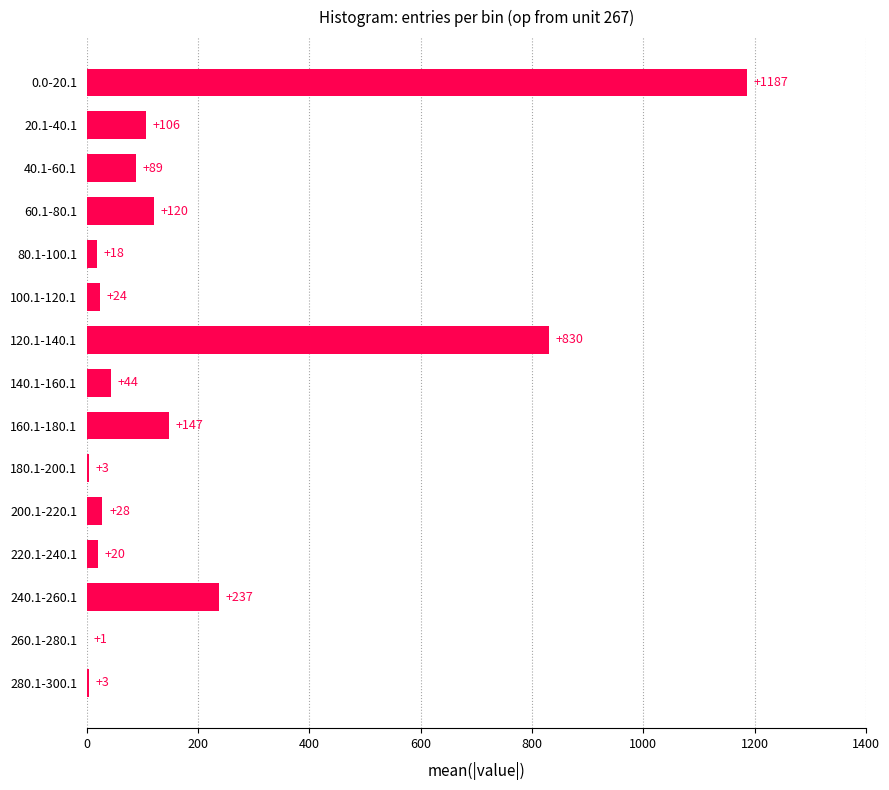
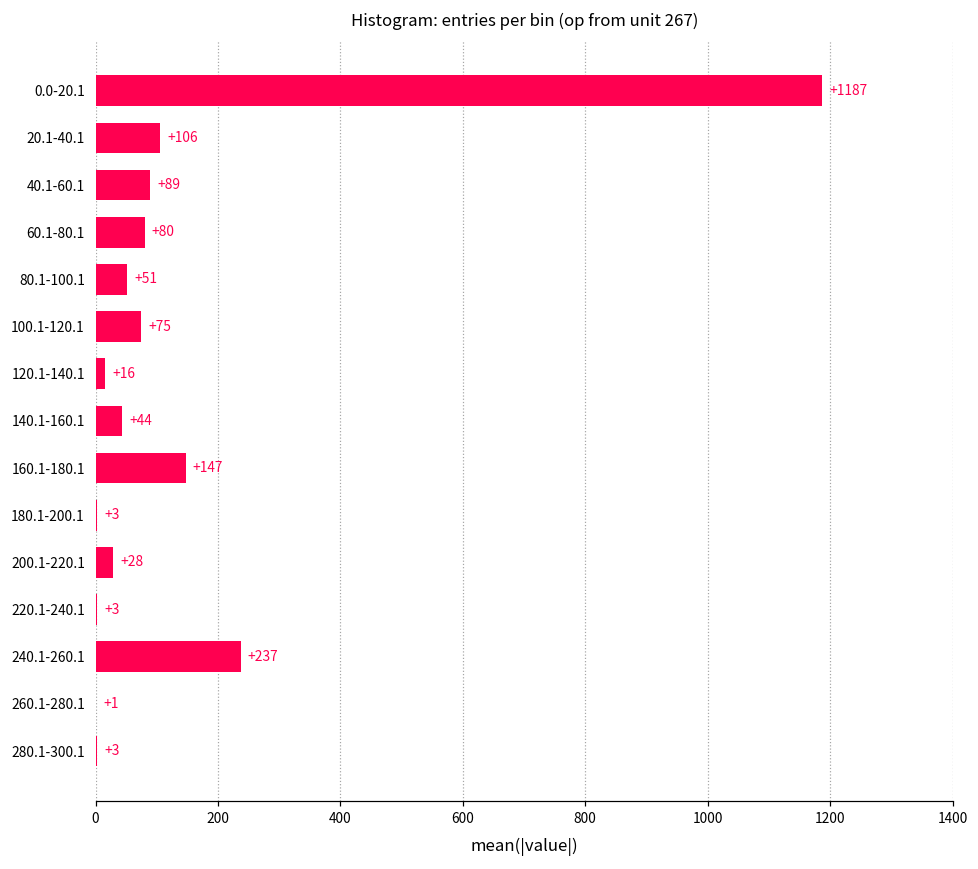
60.1-80.1: +120 -> +80
80.1-100.1: +18 -> +51
100.1-120.1: +24 -> +75
120.1-140.1: +830 -> +16
220.1-240.1: +20 -> +3
